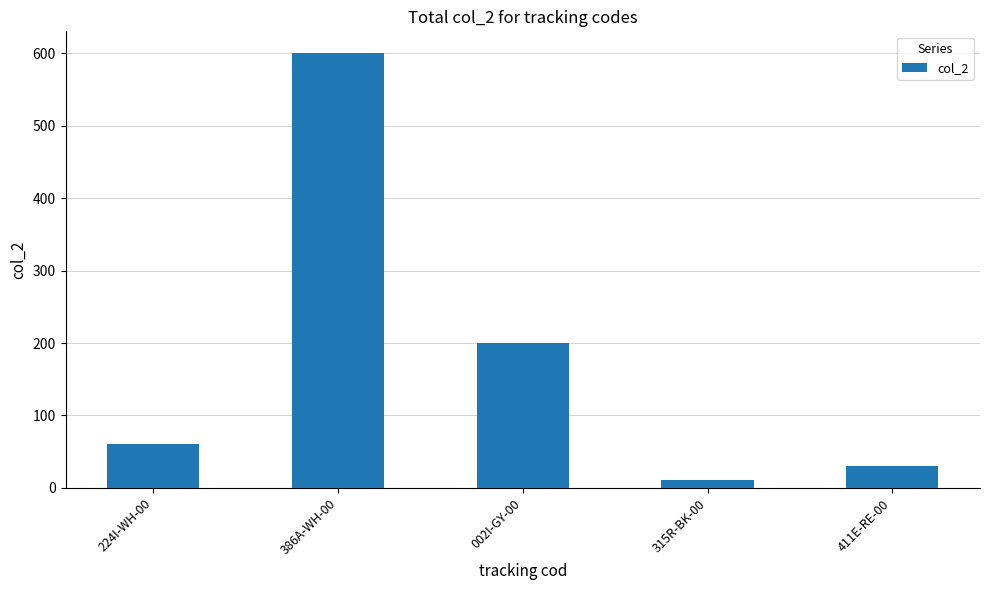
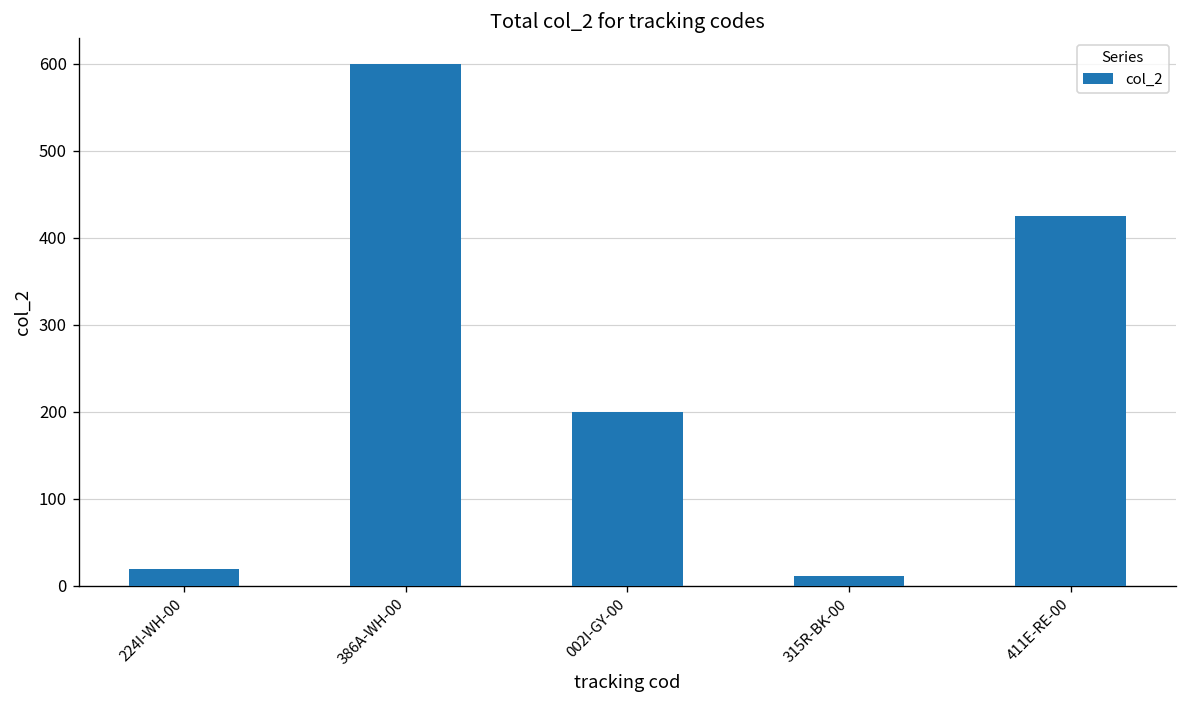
224I-WH-00: 60 -> 20
411E-RE-00: 30 -> 430
